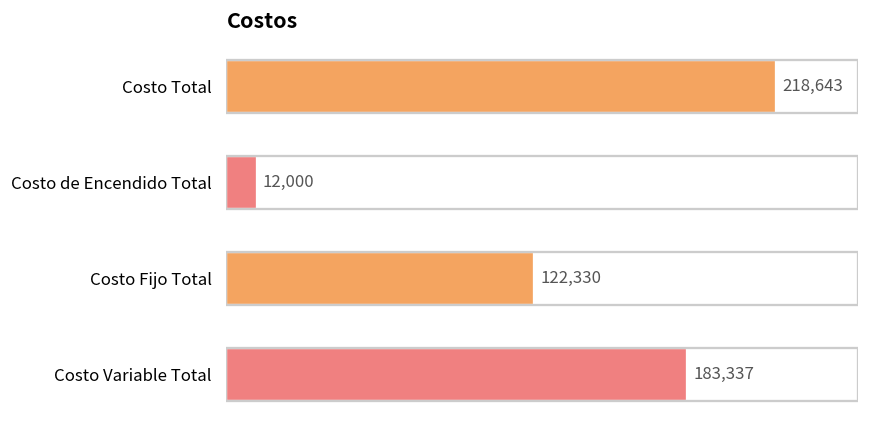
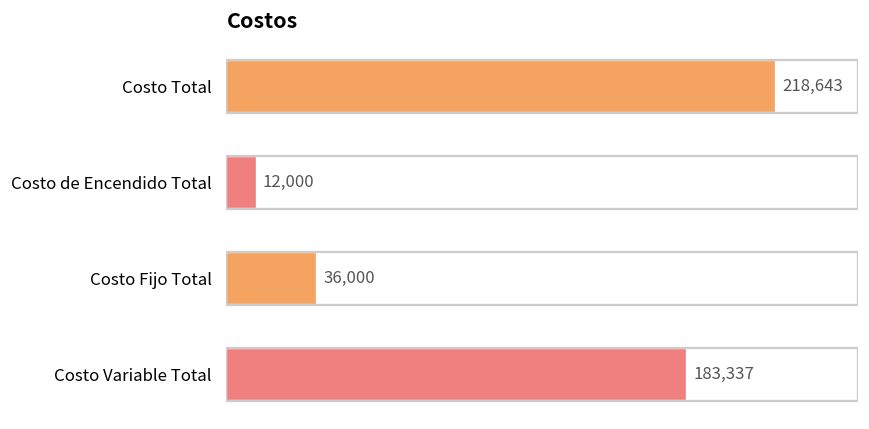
Costo Fijo Total: 122,330 -> 36,000
